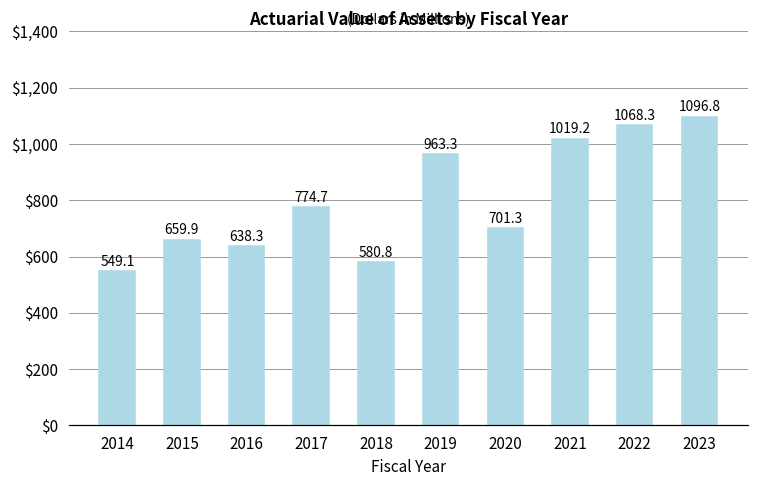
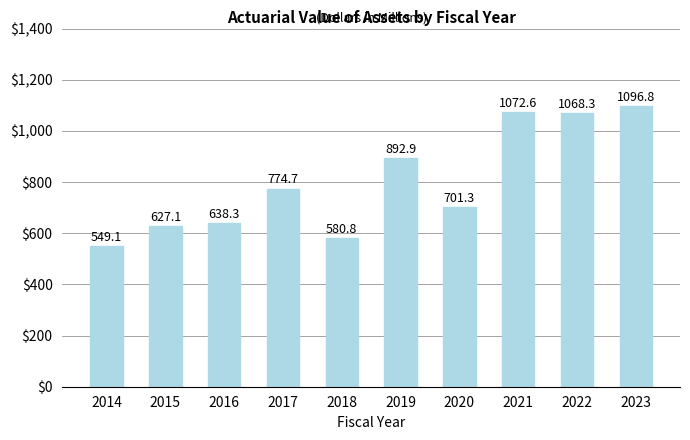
2015: 659.9 -> 627.1
2019: 963.3 -> 892.9
2021: 1019.2 -> 1072.6
